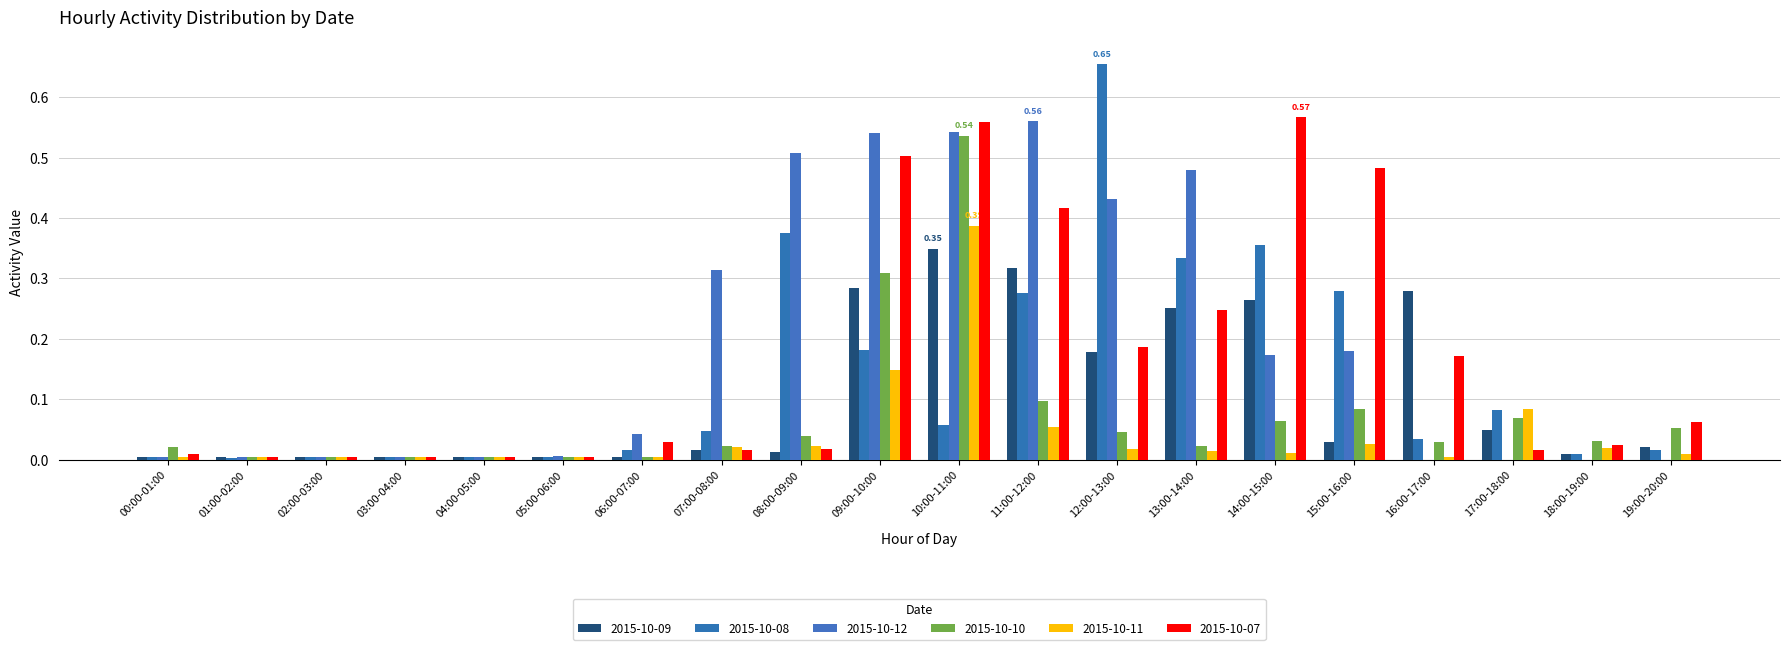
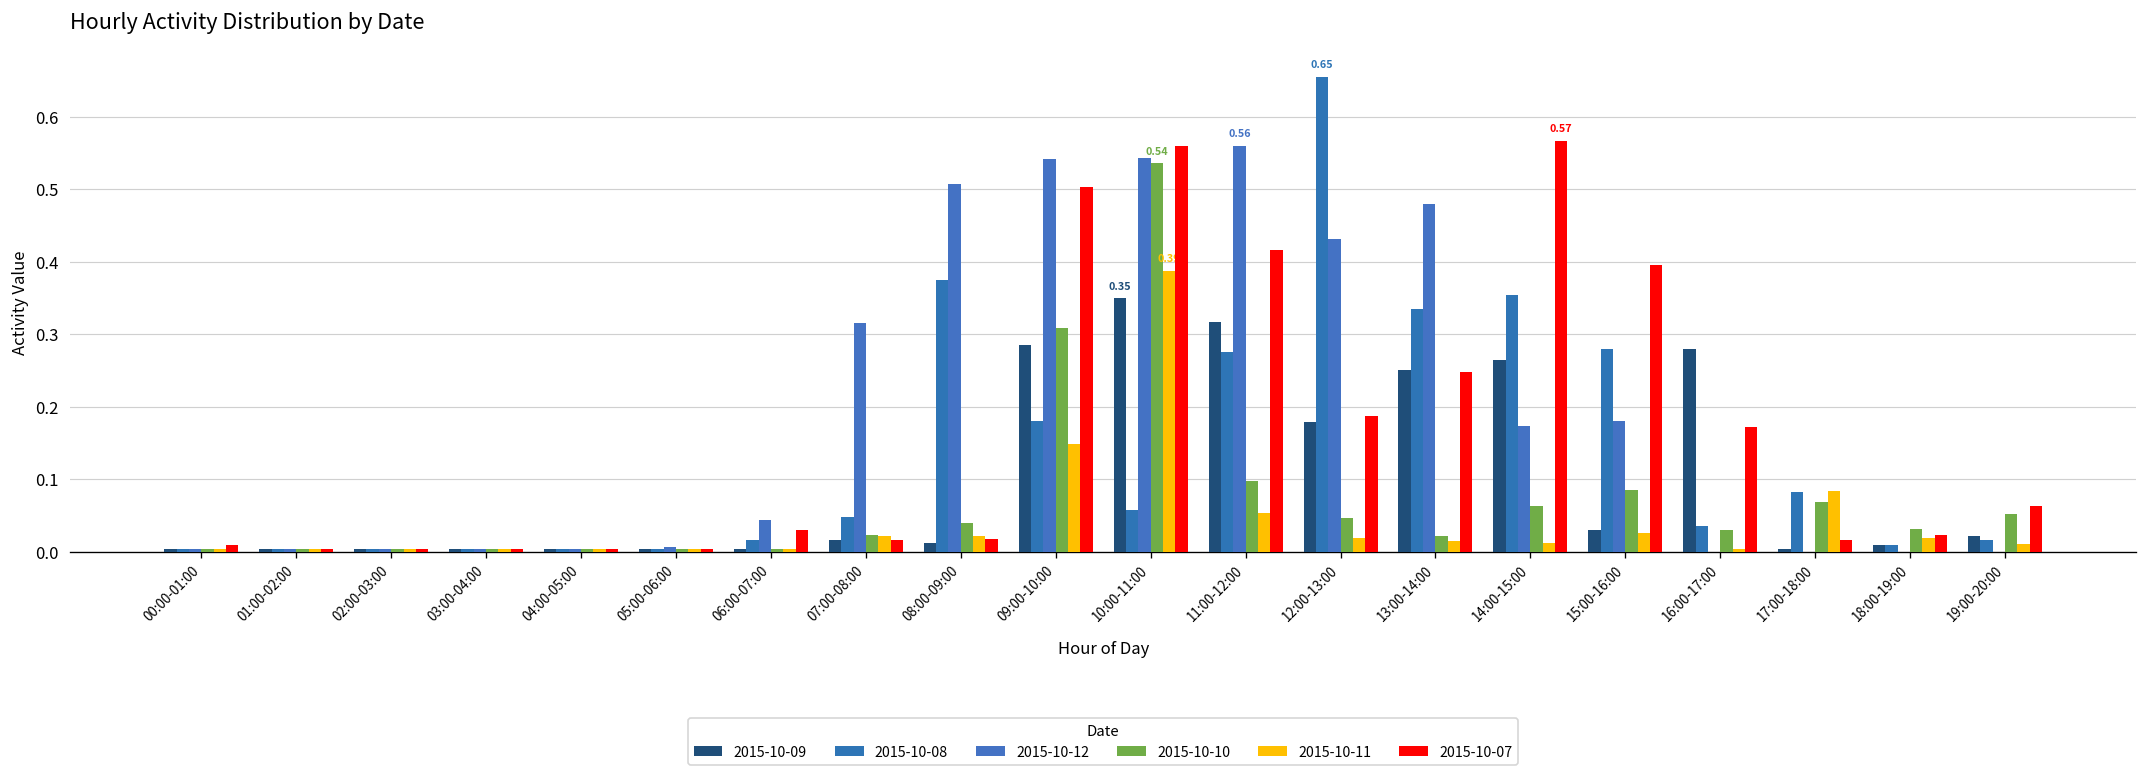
2015-10-10, 00:00-01:00: 0.02 -> 0.00
2015-10-07, 15:00-16:00: 0.48 -> 0.40
2015-10-09, 17:00-18:00: 0.05 -> 0.00
